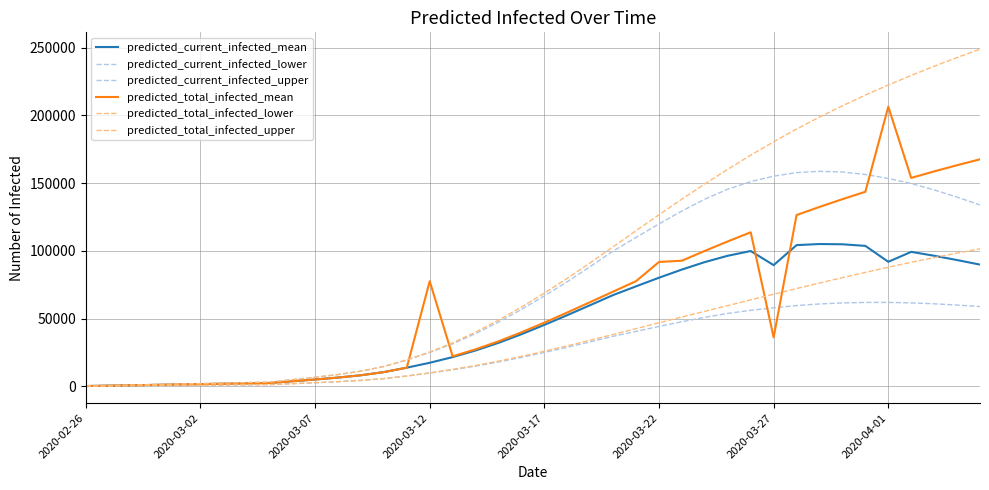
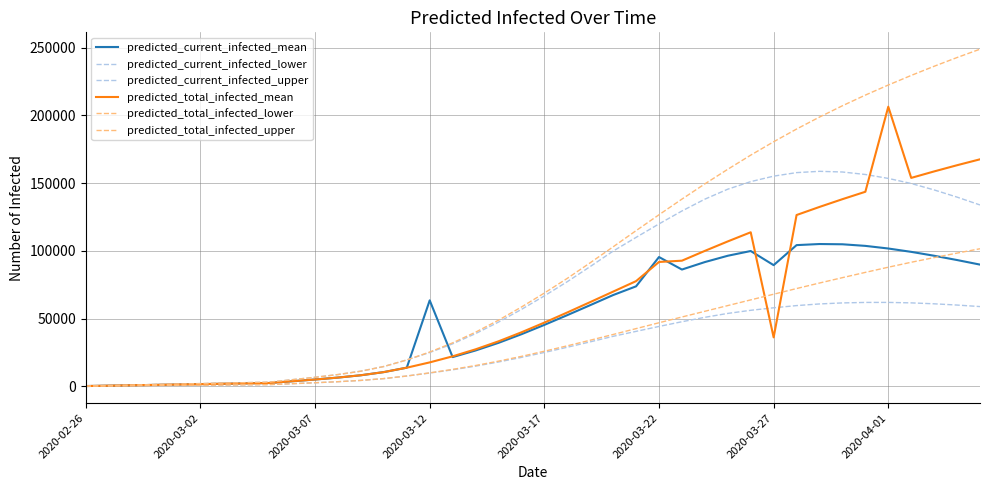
predicted_current_infected_mean, 2020-03-12: 17000 -> 64000
predicted_total_infected_mean, 2020-03-12: 78000 -> 18000
predicted_current_infected_mean, 2020-03-22: 80000 -> 96000
predicted_current_infected_mean, 2020-04-01: 92000 -> 102000
